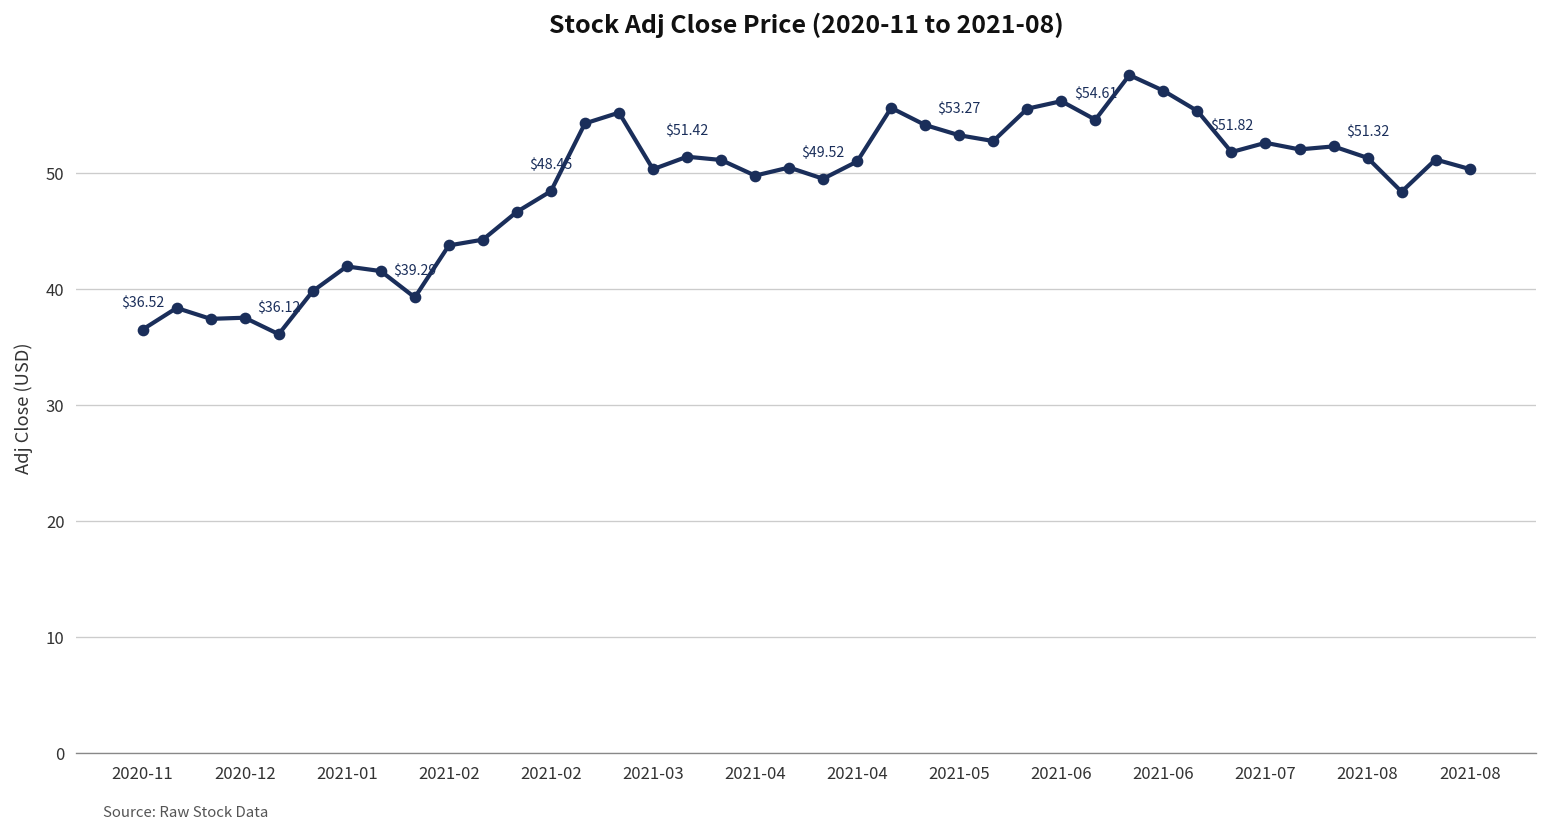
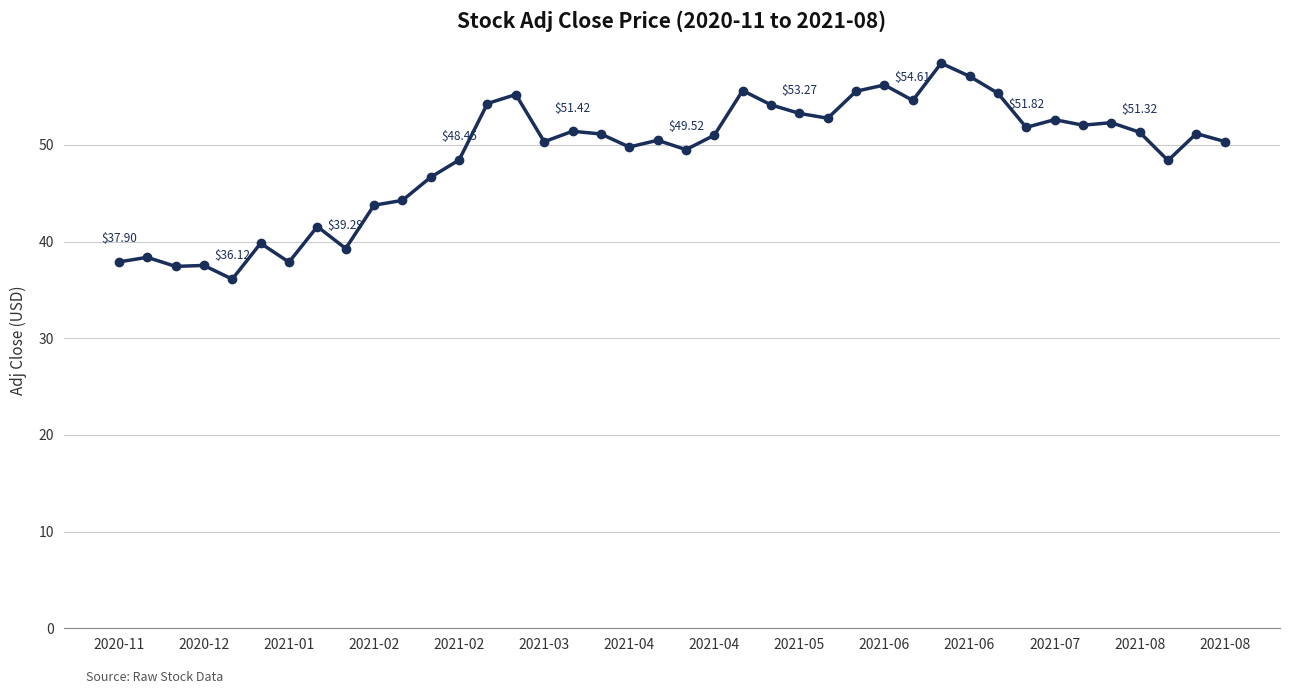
2020-11: $36.52 -> $37.90
2021-01: 42 -> 38
